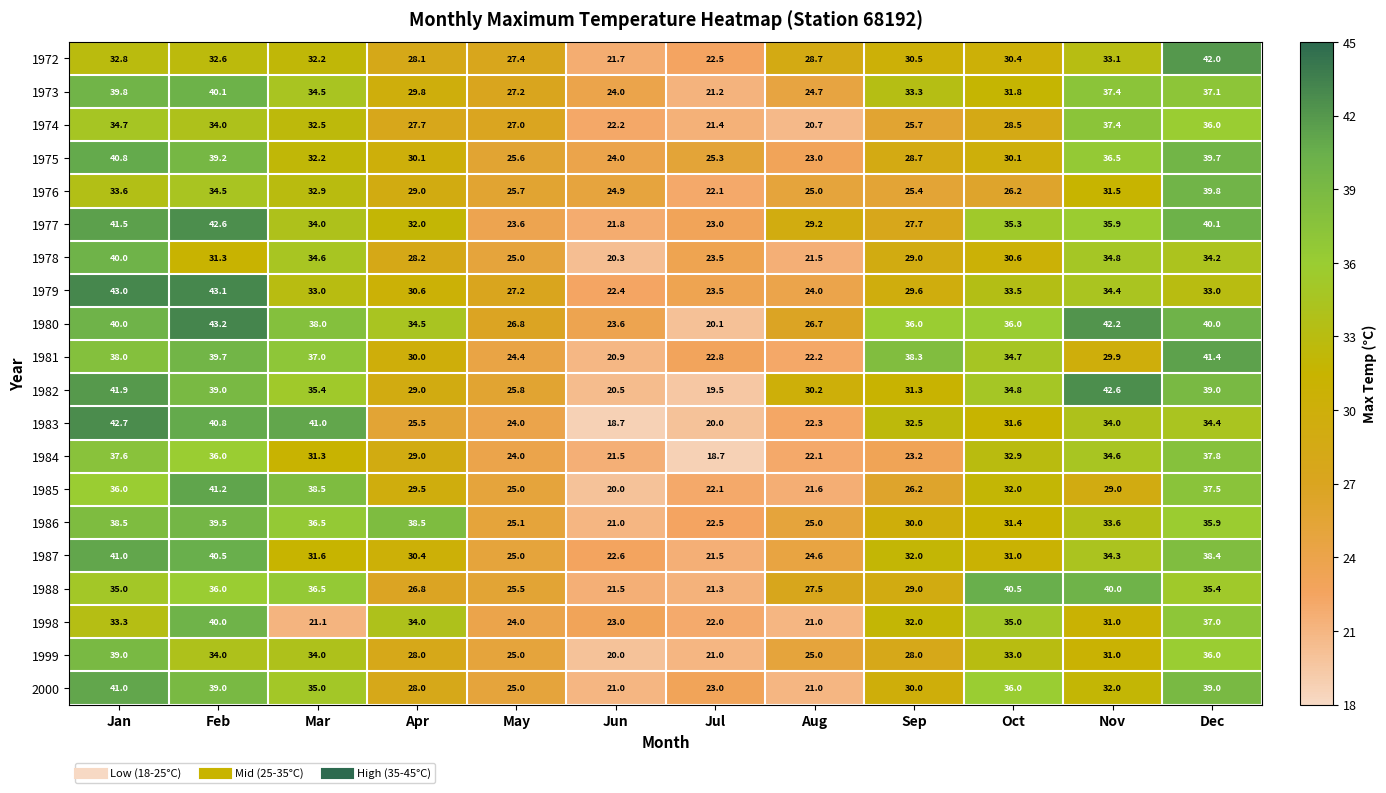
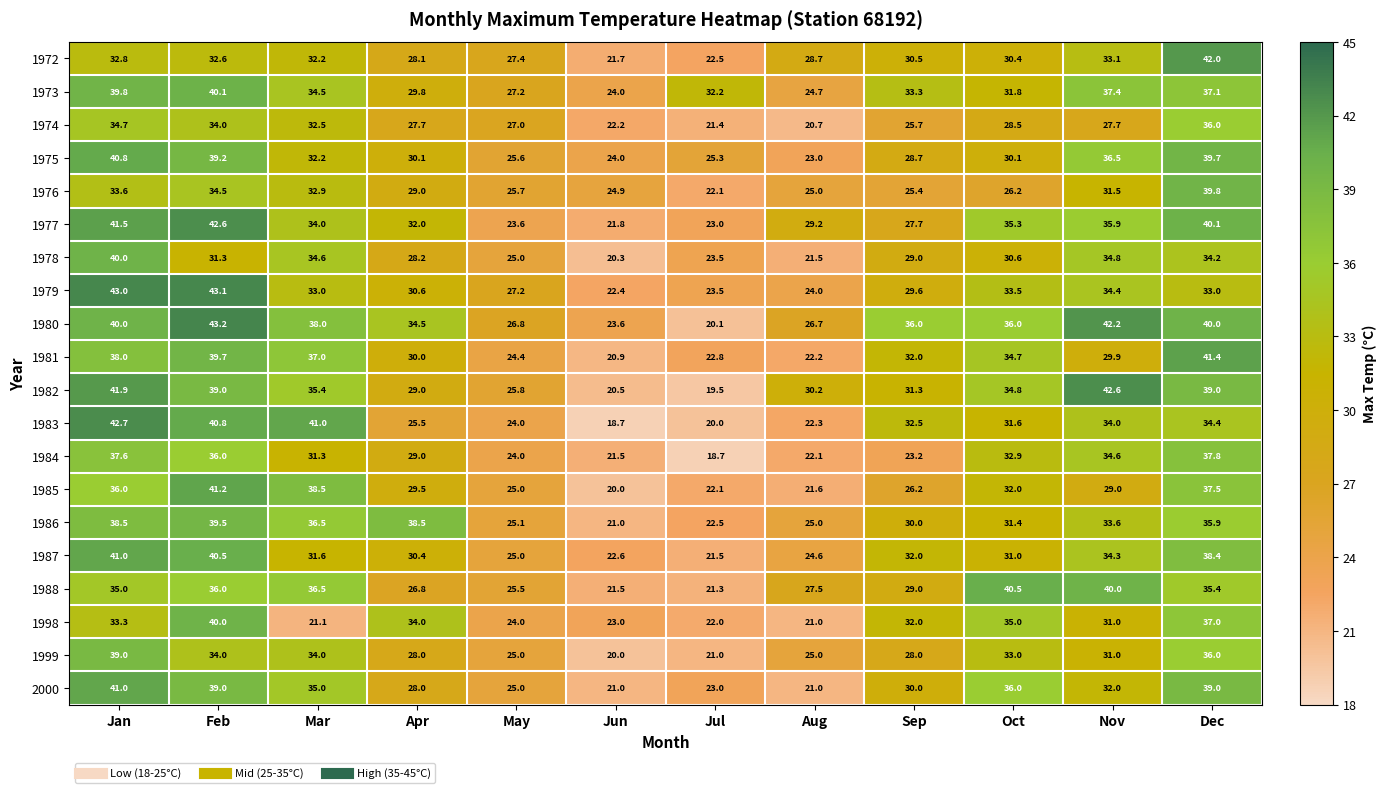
1973, Jul: 21.2 -> 32.2
1974, Nov: 37.4 -> 27.7
1981, Sep: 38.3 -> 32.0
